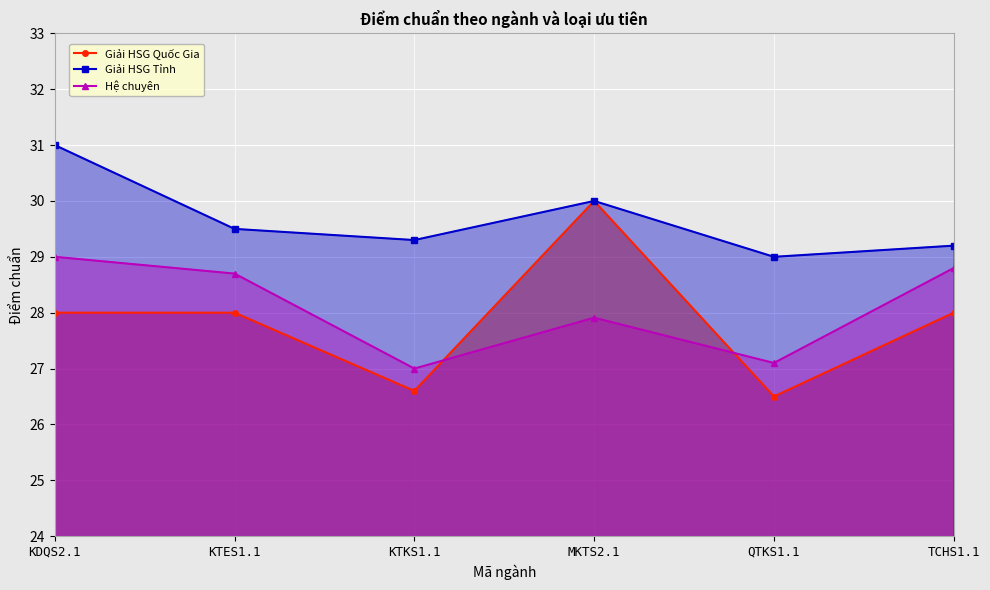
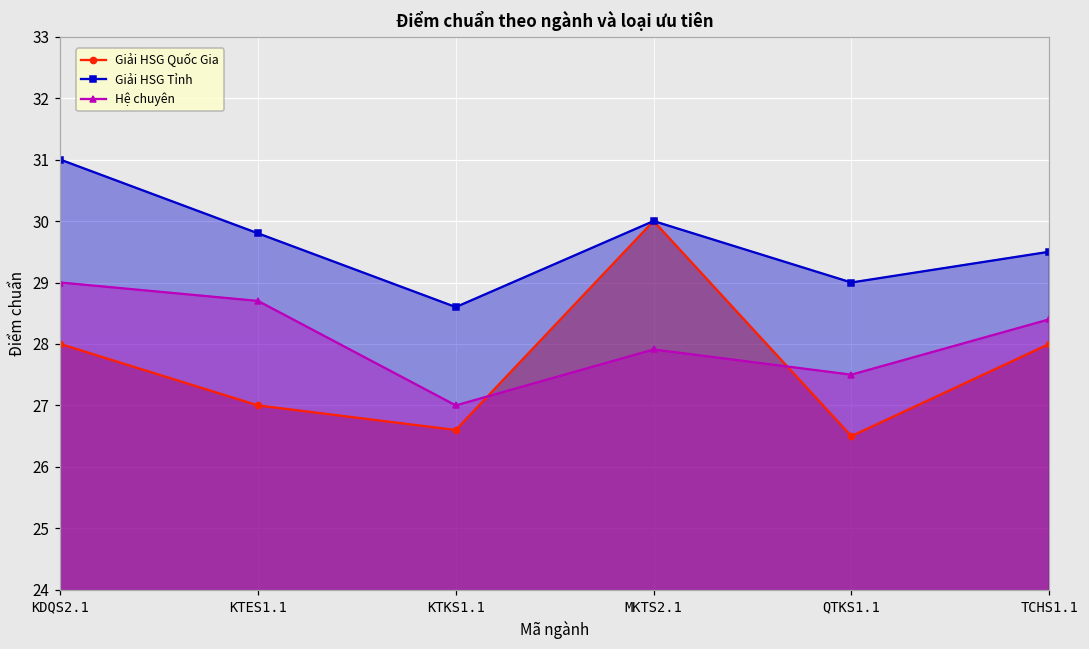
Giải HSG Quốc Gia, KTES1.1: 28 -> 27
Giải HSG Tỉnh, KTES1.1: 29.5 -> 29.8
Giải HSG Tỉnh, KTKS1.1: 29.3 -> 28.6
Hệ chuyên, QTKS1.1: 27.1 -> 27.5
Giải HSG Tỉnh, TCHS1.1: 29.2 -> 29.5
Hệ chuyên, TCHS1.1: 28.8 -> 28.4
